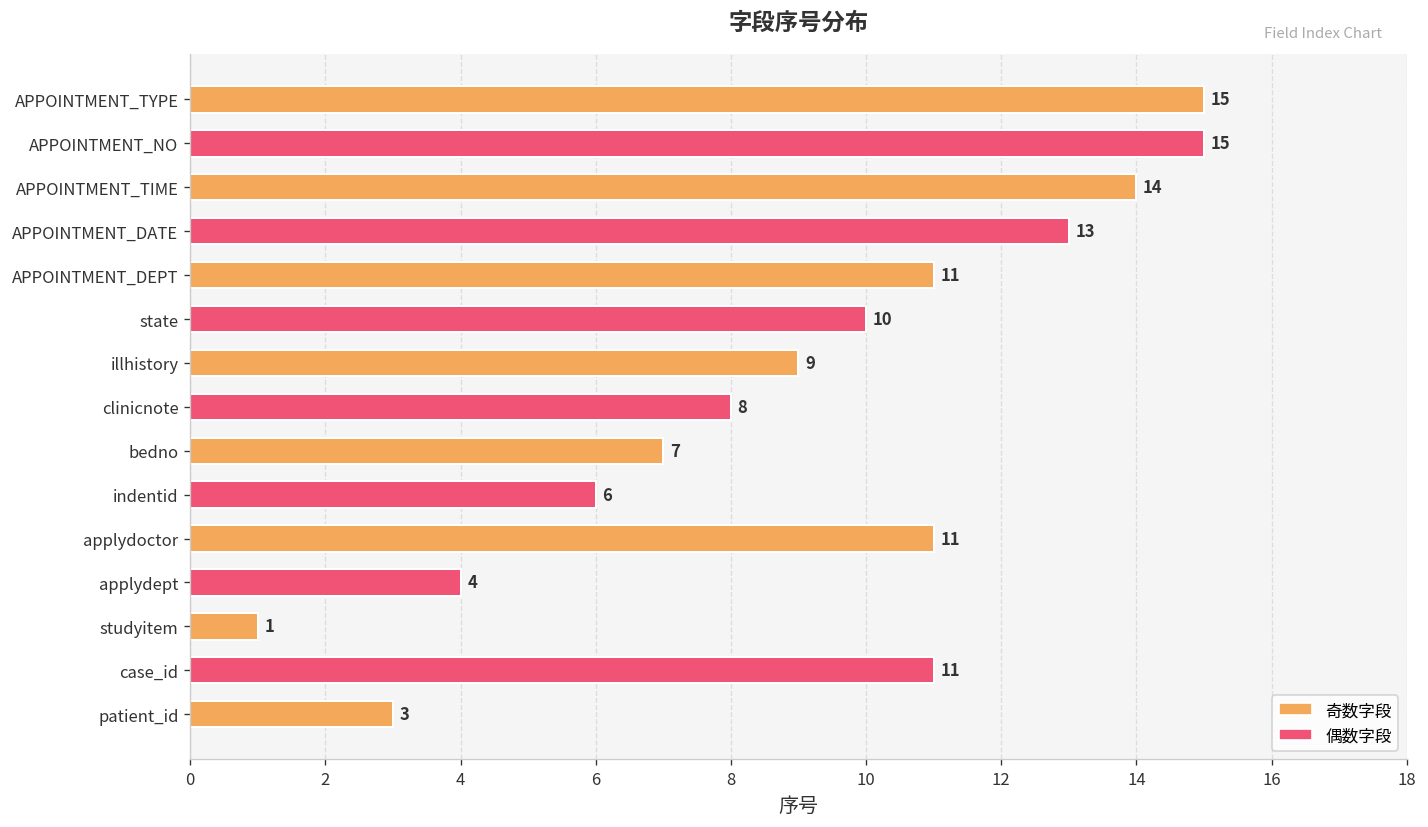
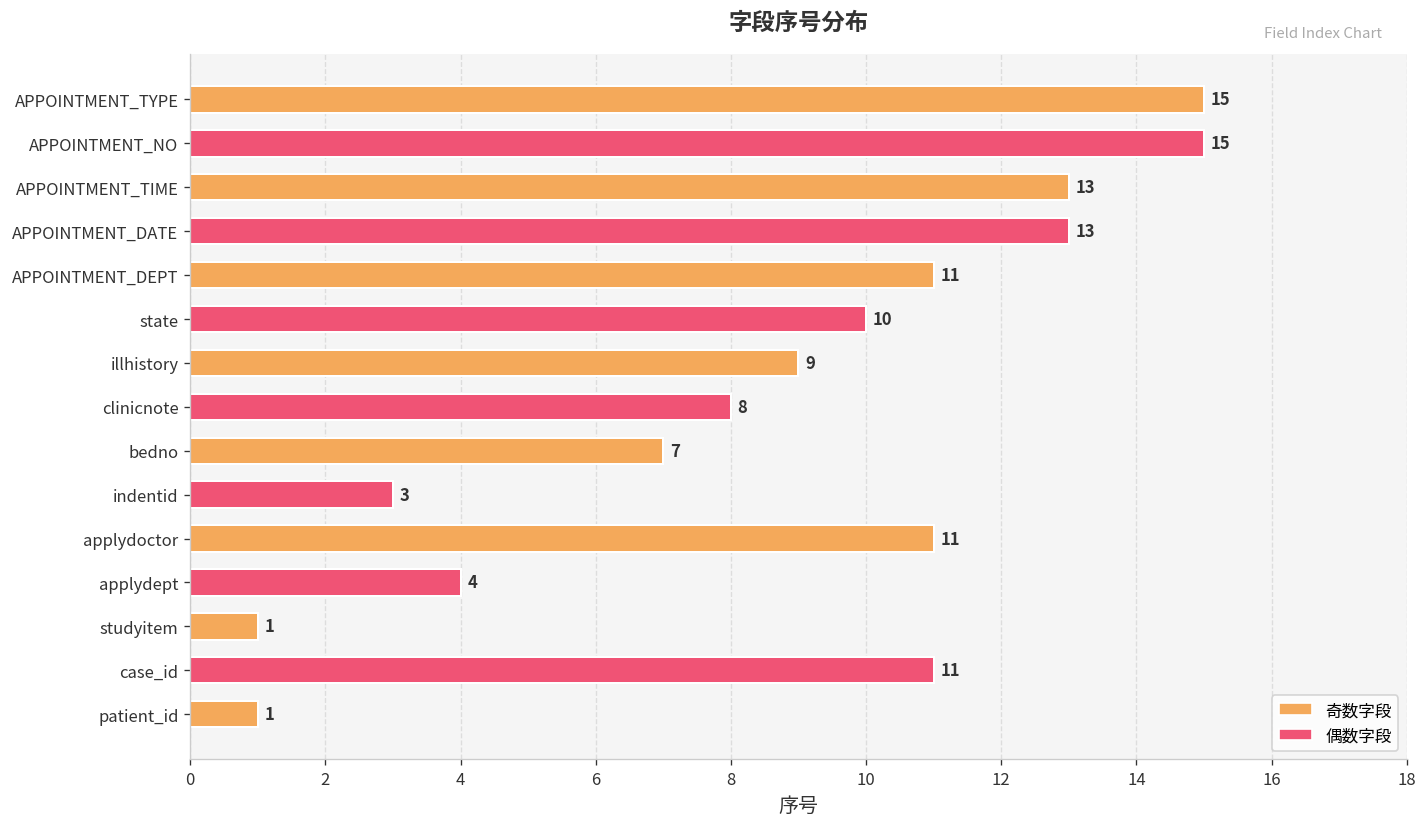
APPOINTMENT_TIME: 14 -> 13
indentid: 6 -> 3
patient_id: 3 -> 1
